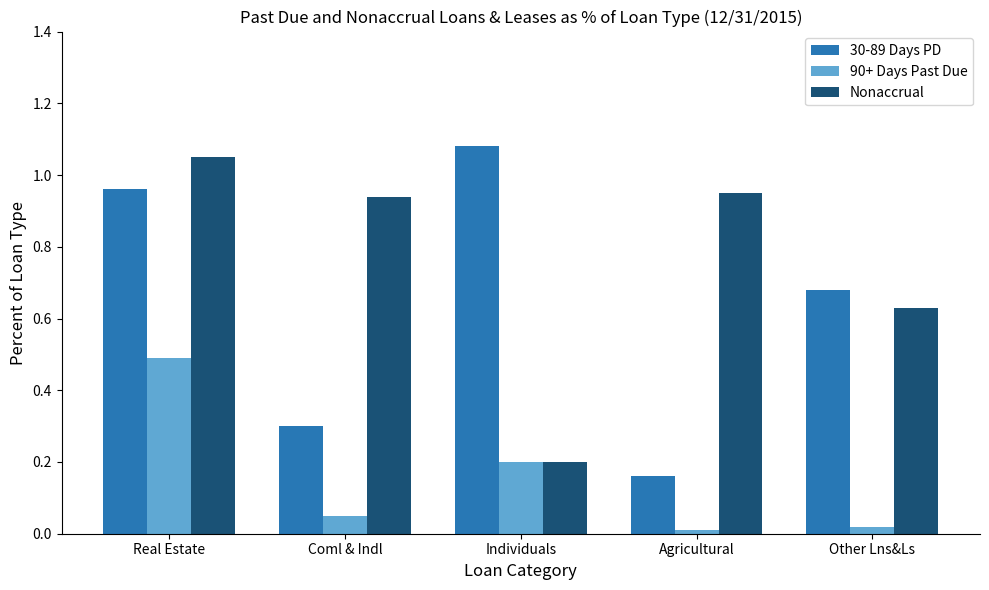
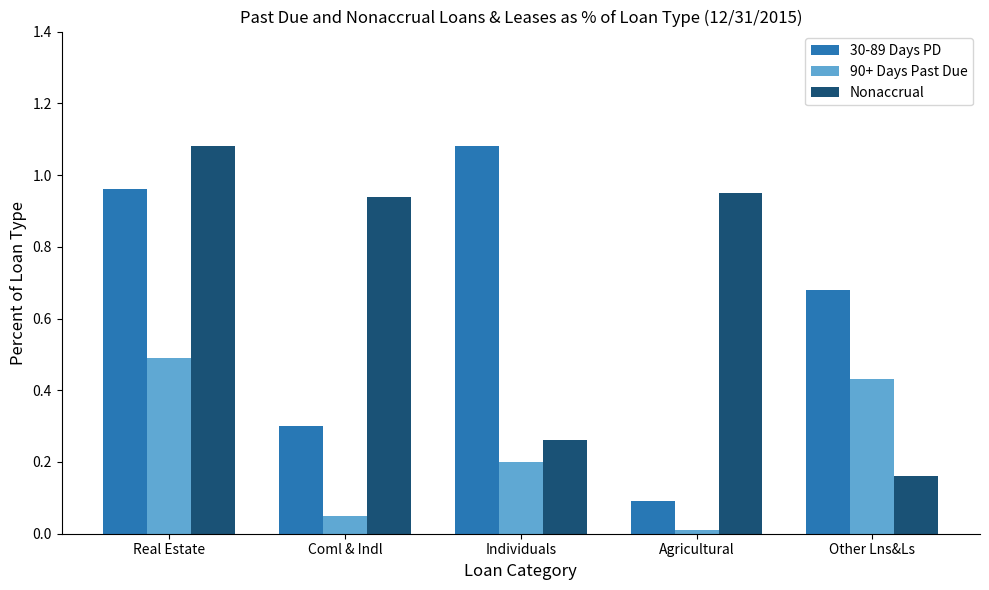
Nonaccrual, Real Estate: 1.05 -> 1.08
Nonaccrual, Individuals: 0.20 -> 0.26
30-89 Days PD, Agricultural: 0.16 -> 0.09
90+ Days Past Due, Other Lns&Ls: 0.02 -> 0.43
Nonaccrual, Other Lns&Ls: 0.63 -> 0.16
